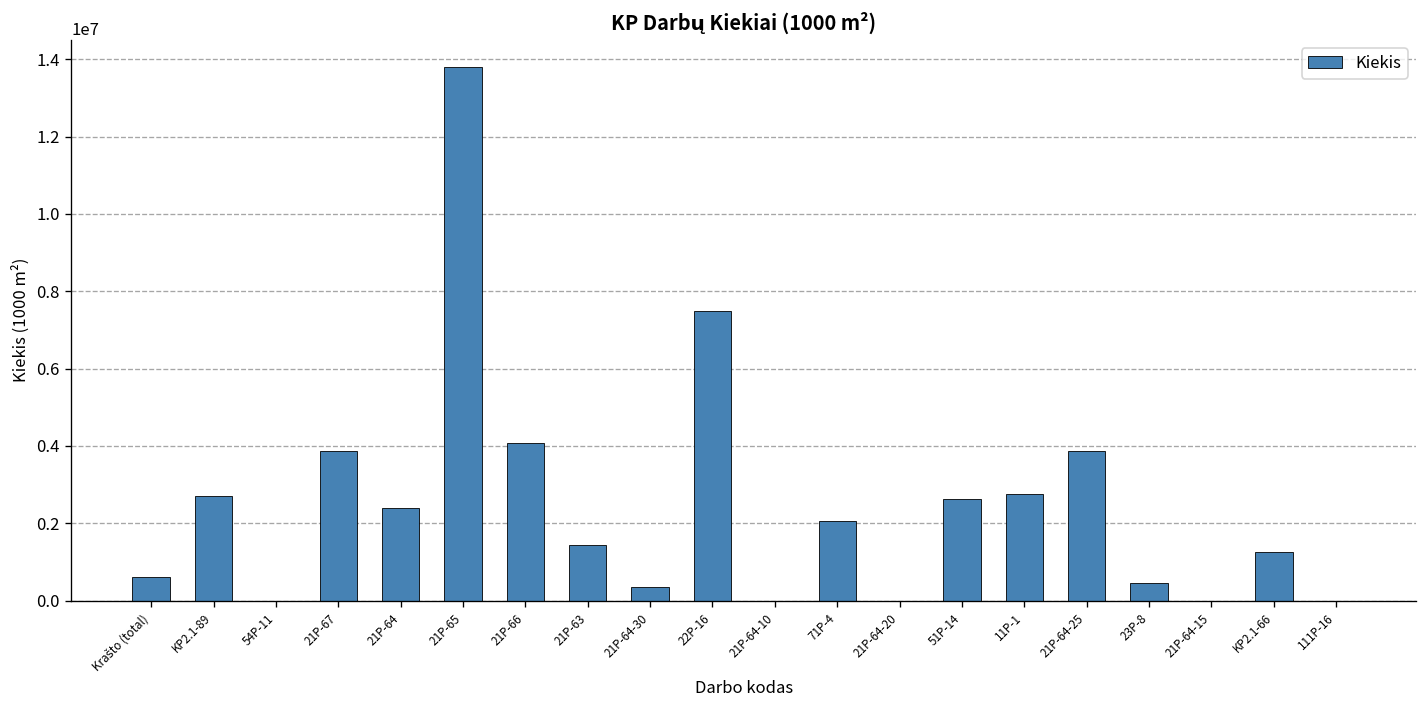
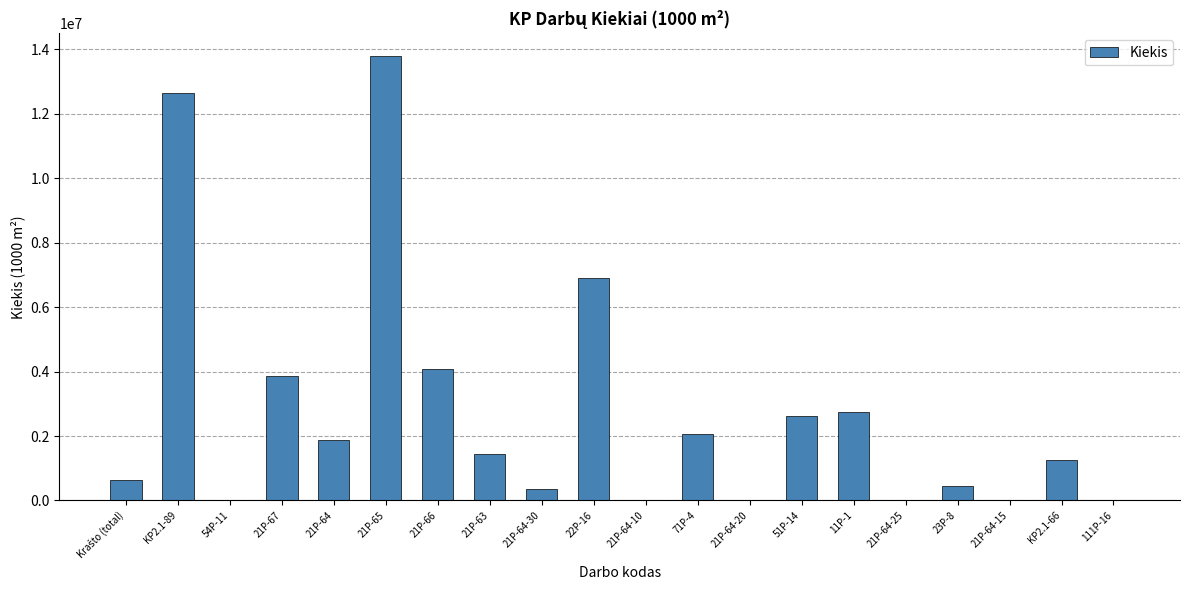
KP2.1-89: 2700000 -> 12700000
21P-64: 2400000 -> 1900000
22P-16: 7500000 -> 6900000
21P-64-25: 3900000 -> 0
